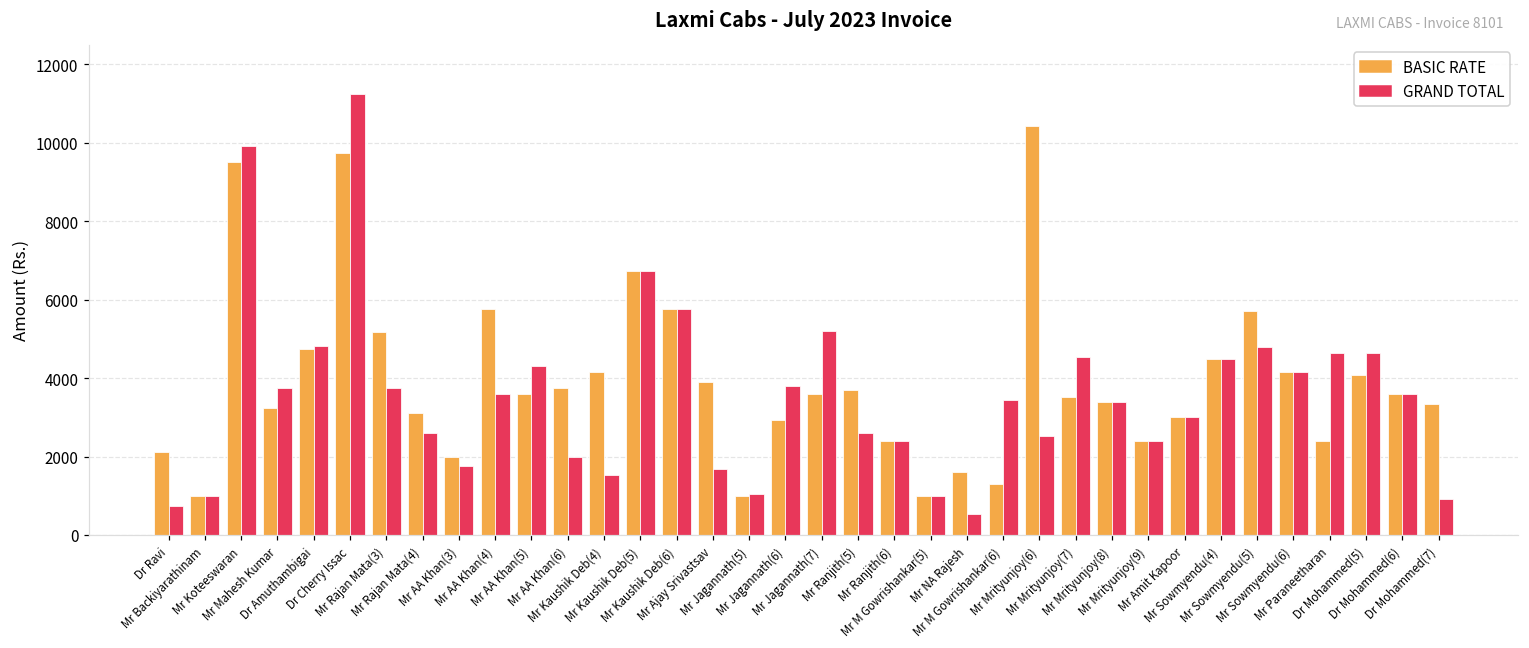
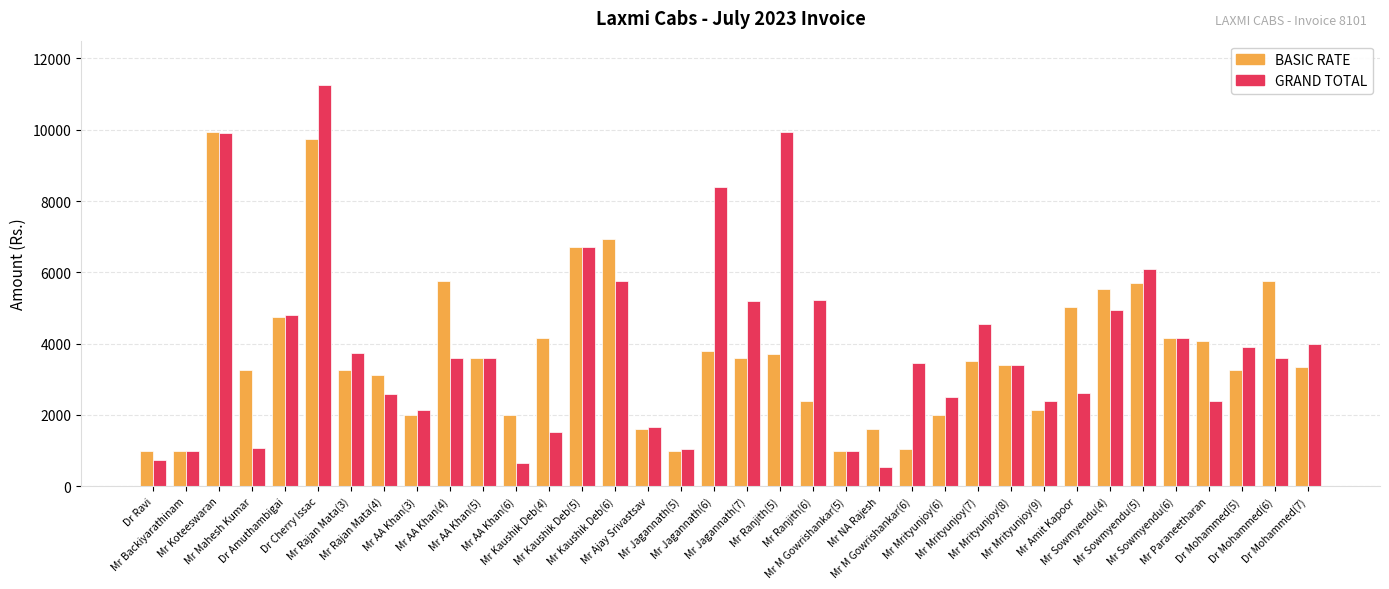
BASIC RATE, Dr Ravi: 2100 -> 1000
BASIC RATE, Mr Koteeswaran: 9500 -> 9900
GRAND TOTAL, Mr Mahesh Kumar: 3800 -> 1100
BASIC RATE, Mr Rajan Mata(3): 5200 -> 3300
GRAND TOTAL, Mr AA Khan(3): 1700 -> 2200
GRAND TOTAL, Mr AA Khan(5): 4300 -> 3600
BASIC RATE, Mr AA Khan(6): 3700 -> 2000
GRAND TOTAL, Mr AA Khan(6): 2000 -> 600
BASIC RATE, Mr Kaushik Deb(6): 5800 -> 6900
BASIC RATE, Mr Ajay Srivastsav: 3900 -> 1600
BASIC RATE, Mr Jagannath(6): 2900 -> 3800
GRAND TOTAL, Mr Jagannath(6): 3800 -> 8400
GRAND TOTAL, Mr Ranjith(5): 2600 -> 9900
GRAND TOTAL, Mr Ranjith(6): 2400 -> 5200
BASIC RATE, Mr M Gowrishankar(6): 1300 -> 1000
BASIC RATE, Mr Mrityunjoy(6): 10400 -> 2000
BASIC RATE, Mr Mrityunjoy(9): 2400 -> 2100
BASIC RATE, Mr Amit Kapoor: 3000 -> 5000
GRAND TOTAL, Mr Amit Kapoor: 3000 -> 2600
BASIC RATE, Mr Sowmyendu(4): 4500 -> 5500
GRAND TOTAL, Mr Sowmyendu(4): 4500 -> 5000
GRAND TOTAL, Mr Sowmyendu(5): 4800 -> 6100
BASIC RATE, Mr Paraneetharan: 2400 -> 4100
GRAND TOTAL, Mr Paraneetharan: 4600 -> 2400
BASIC RATE, Dr Mohammed(5): 4100 -> 3300
GRAND TOTAL, Dr Mohammed(5): 4600 -> 3900
BASIC RATE, Dr Mohammed(6): 3600 -> 5800
GRAND TOTAL, Dr Mohammed(7): 900 -> 4000
